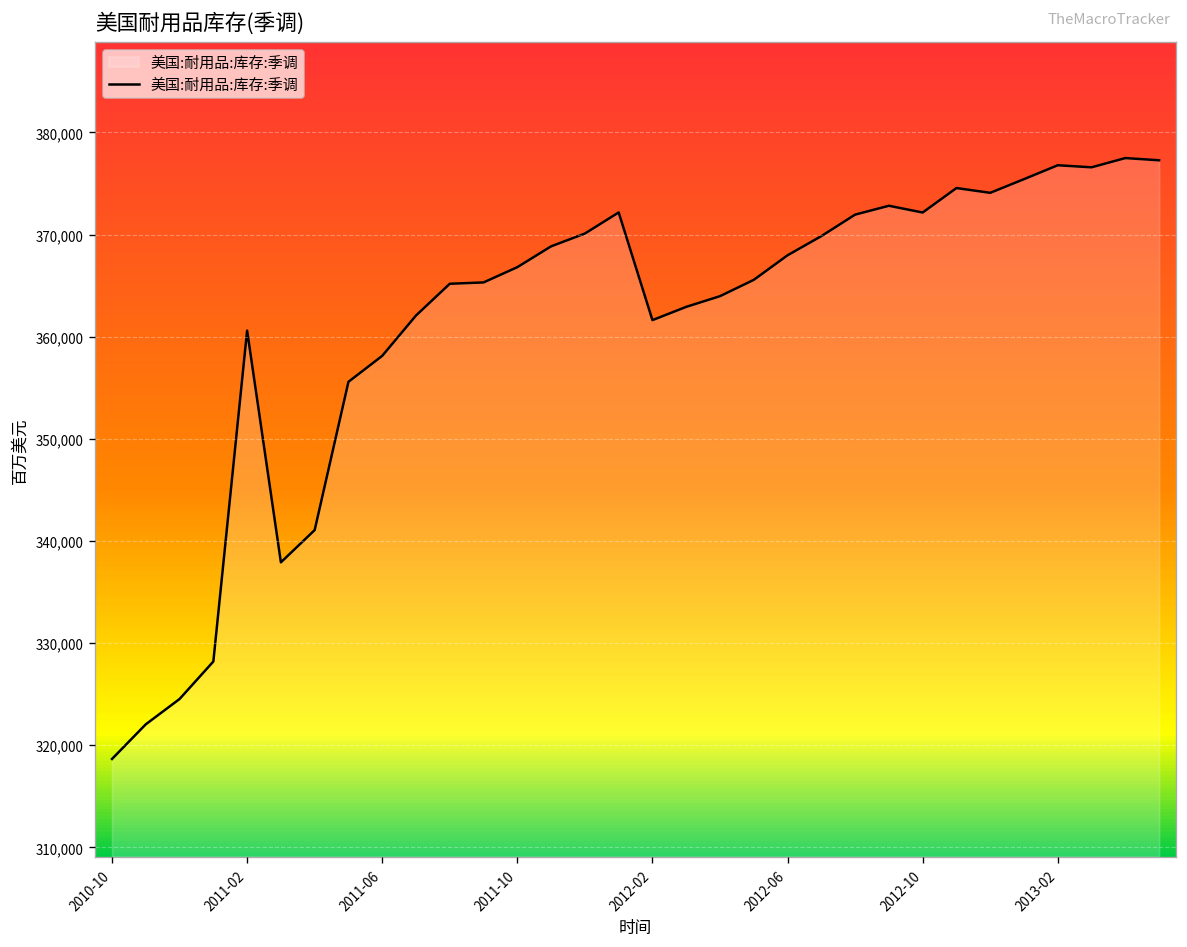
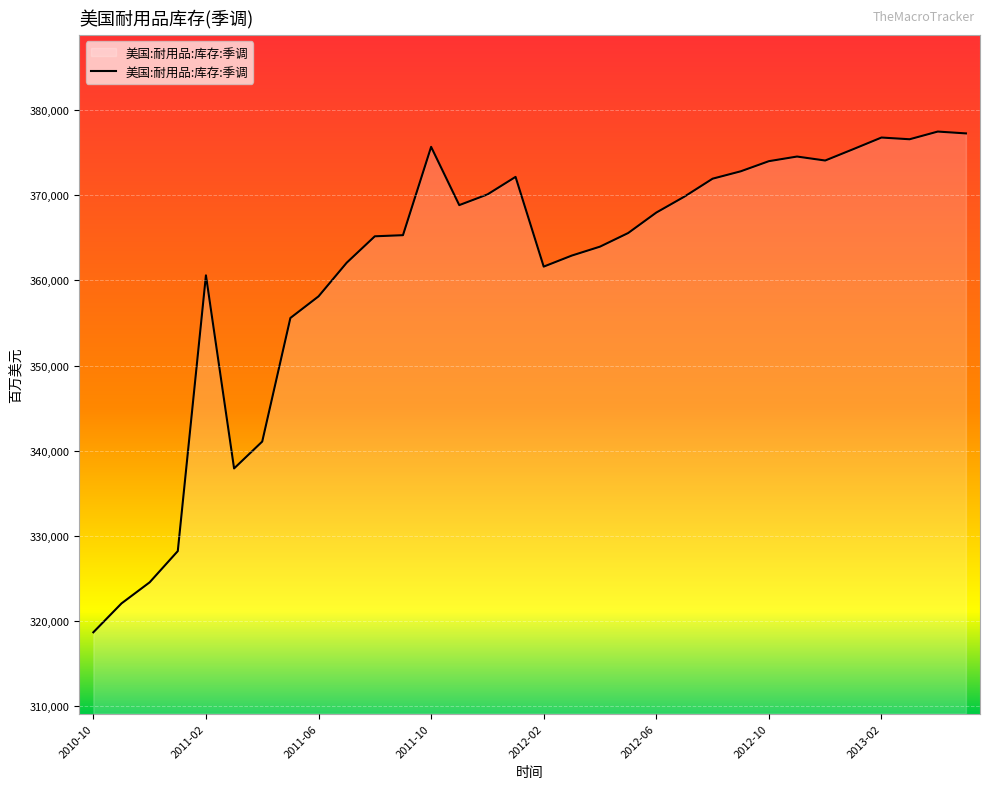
2011-10: 367,000 -> 376,000
2012-10: 372,000 -> 374,000
